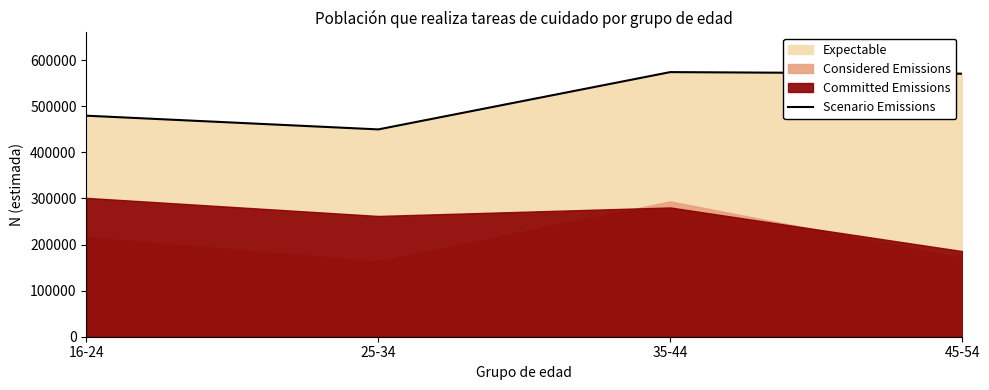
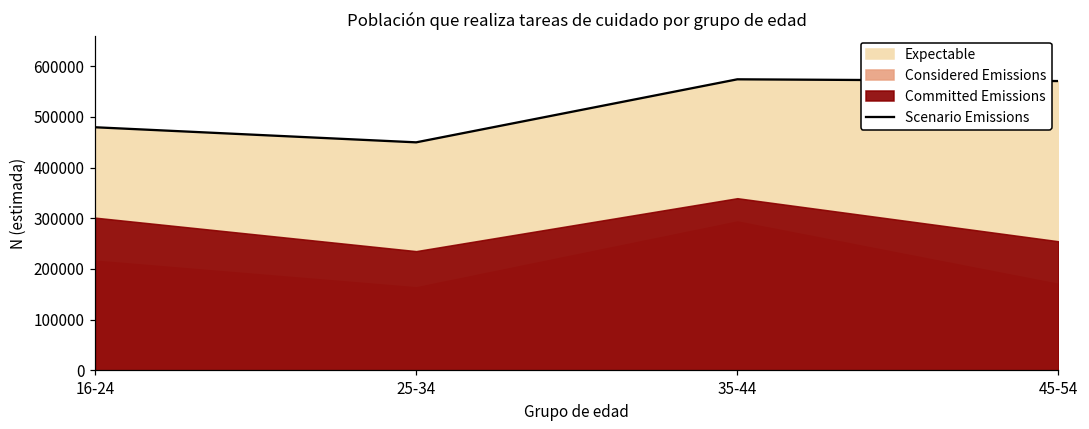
Committed Emissions, 25-34: 260000 -> 240000
Committed Emissions, 35-44: 280000 -> 340000
Committed Emissions, 45-54: 190000 -> 250000
